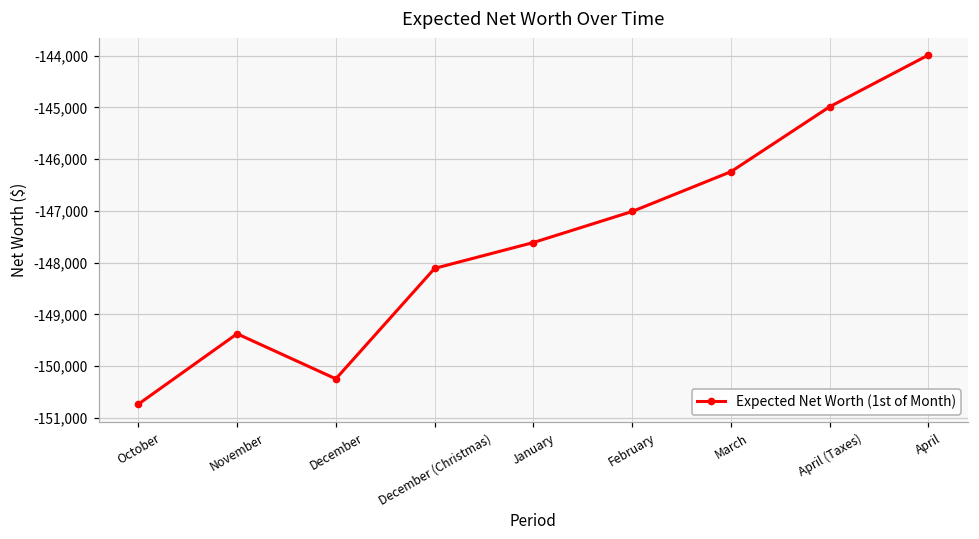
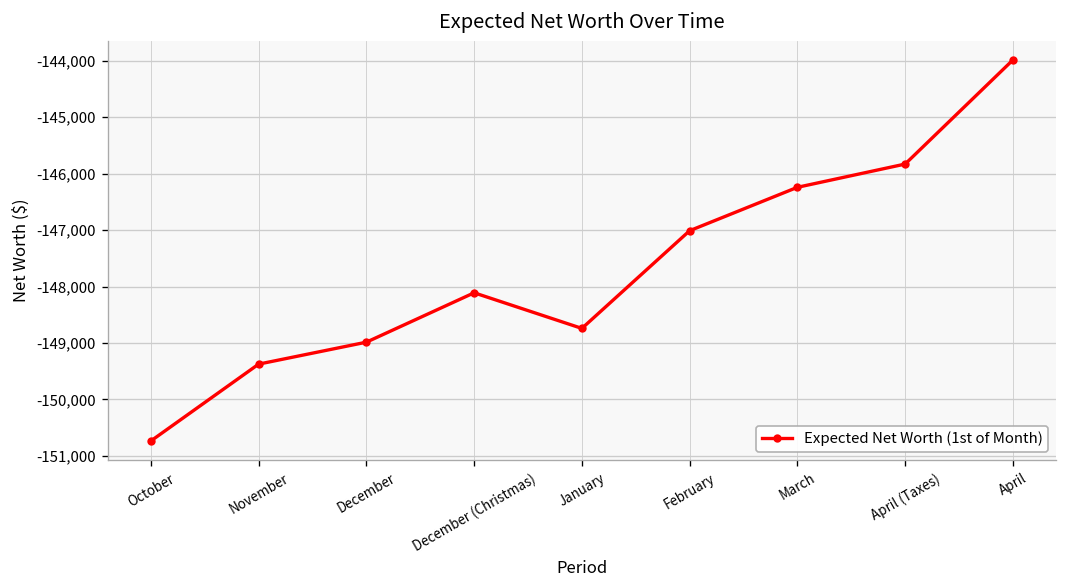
December: -150,200 -> -149,000
January: -147,600 -> -148,700
April (Taxes): -145,000 -> -145,800
